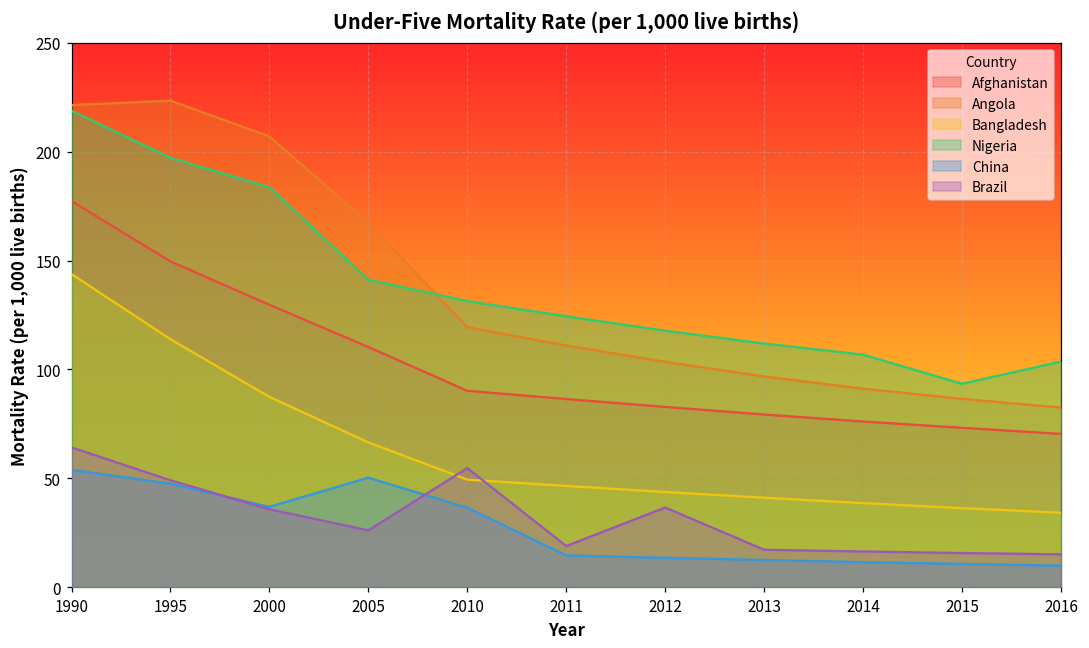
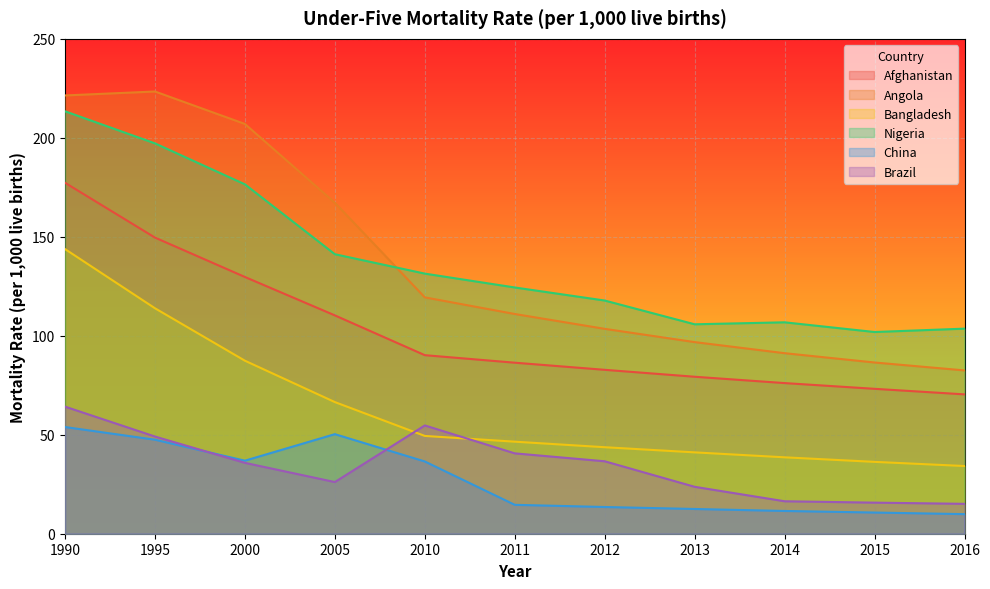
Nigeria, 1990: 219 -> 213
Nigeria, 2000: 184 -> 177
Brazil, 2011: 19 -> 41
Nigeria, 2013: 112 -> 106
Brazil, 2013: 17 -> 24
Nigeria, 2015: 93 -> 102
